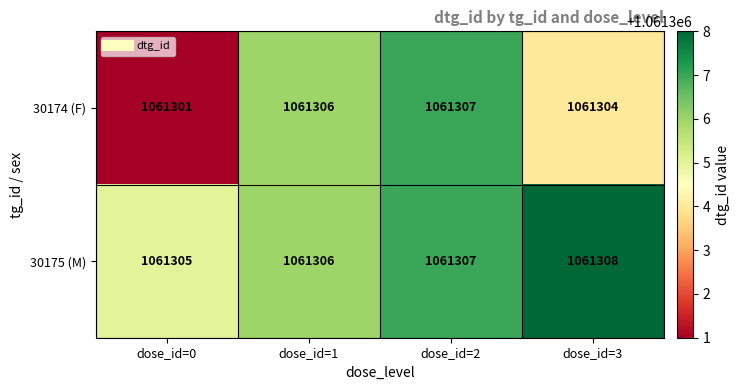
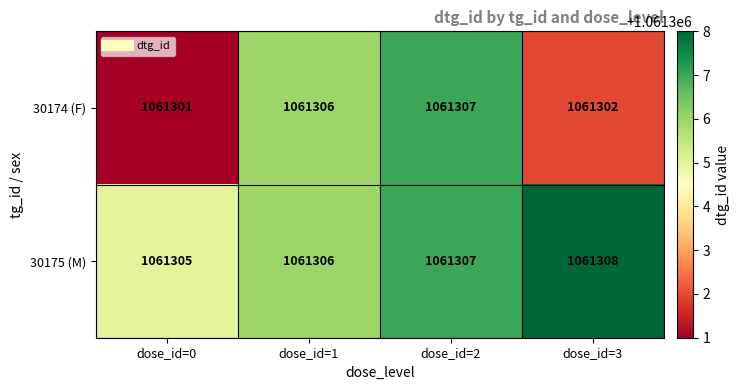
30174 (F), dose_id=3: 1061304 -> 1061302
